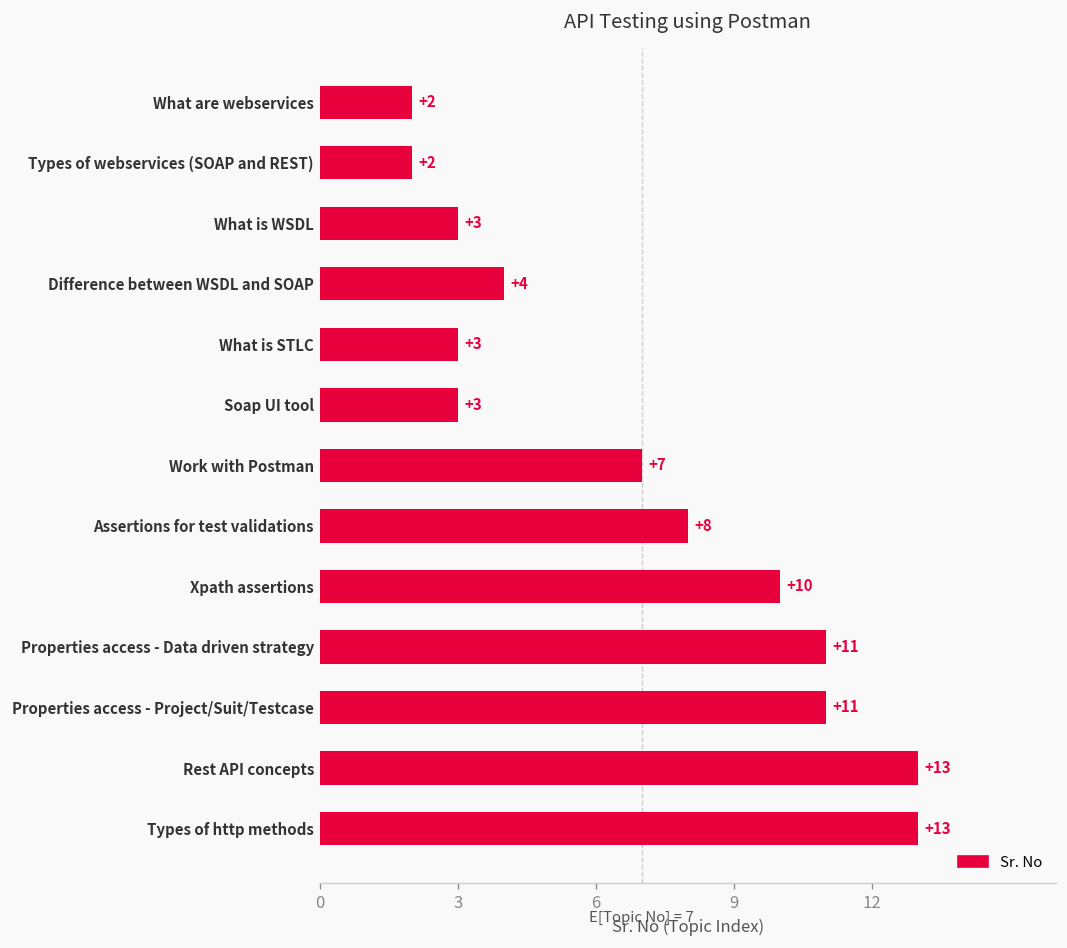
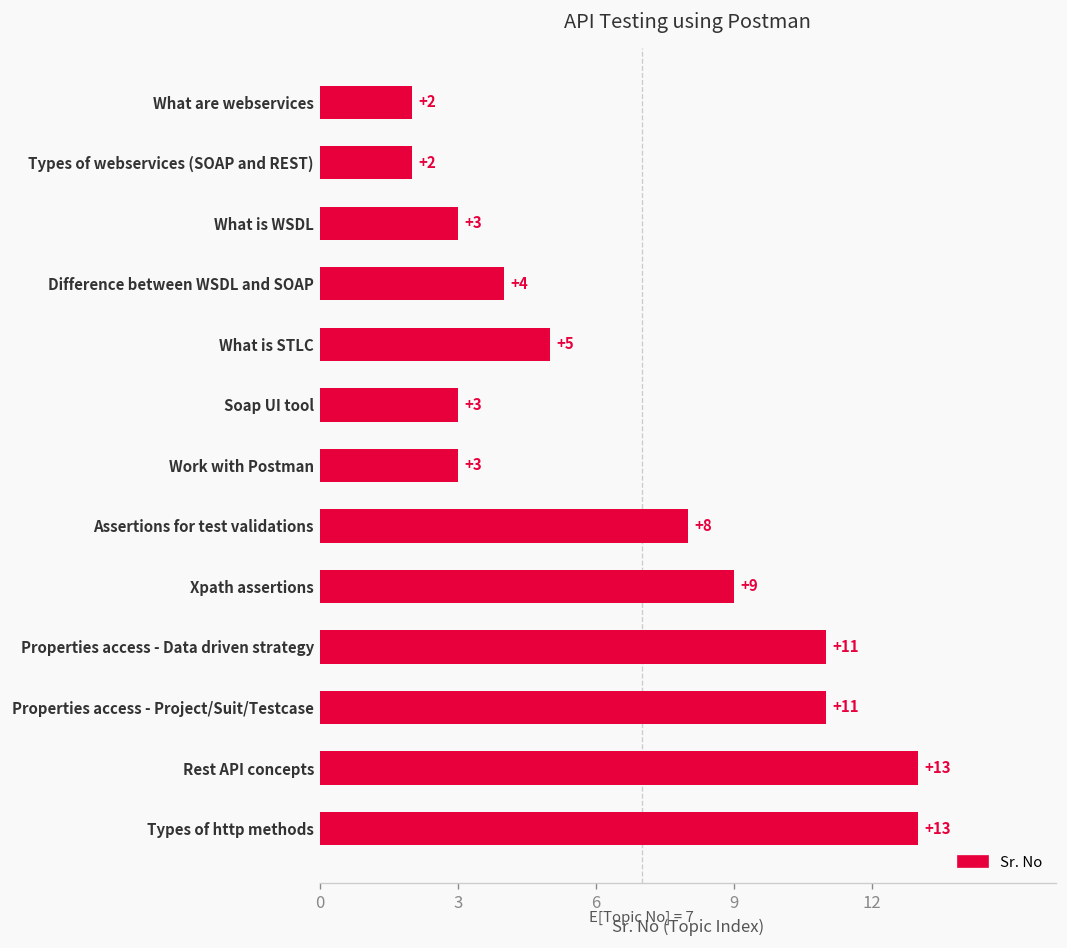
What is STLC: +3 -> +5
Work with Postman: +7 -> +3
Xpath assertions: +10 -> +9
